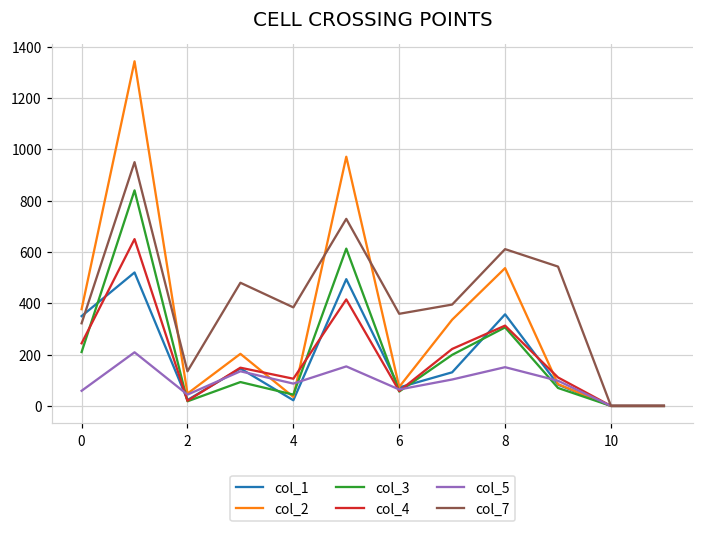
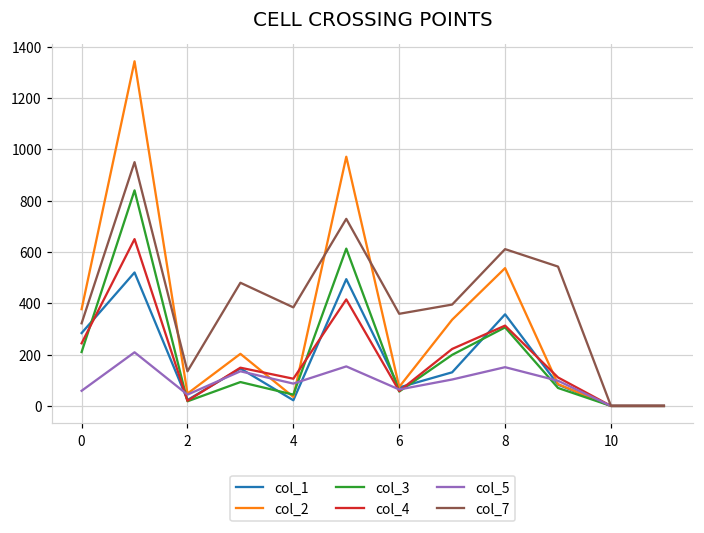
col_1, 0: 350 -> 280
